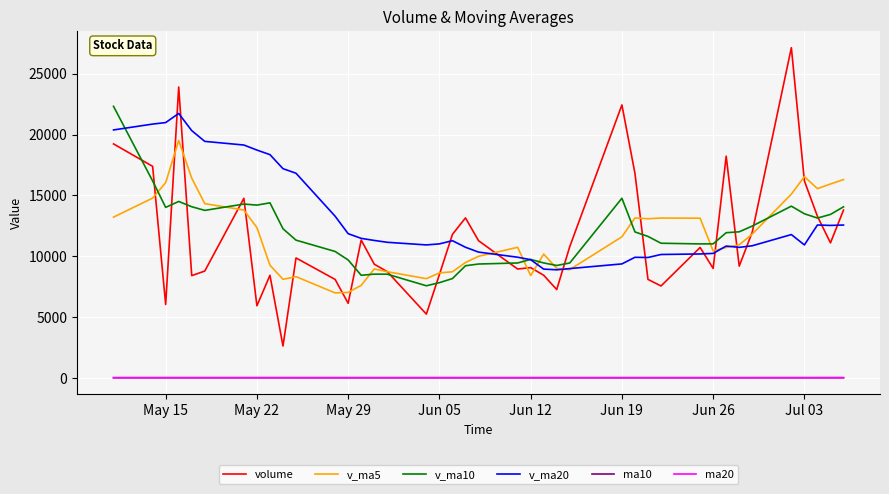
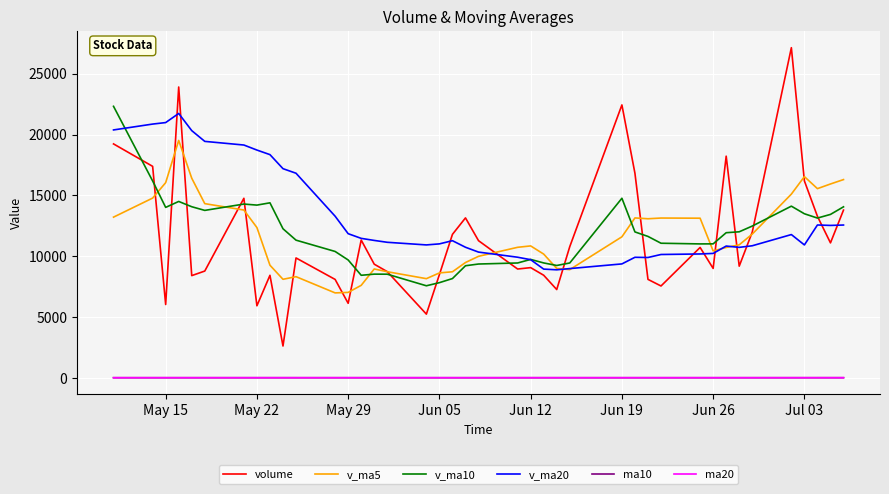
v_ma5, Jun 12: 8400 -> 10900
